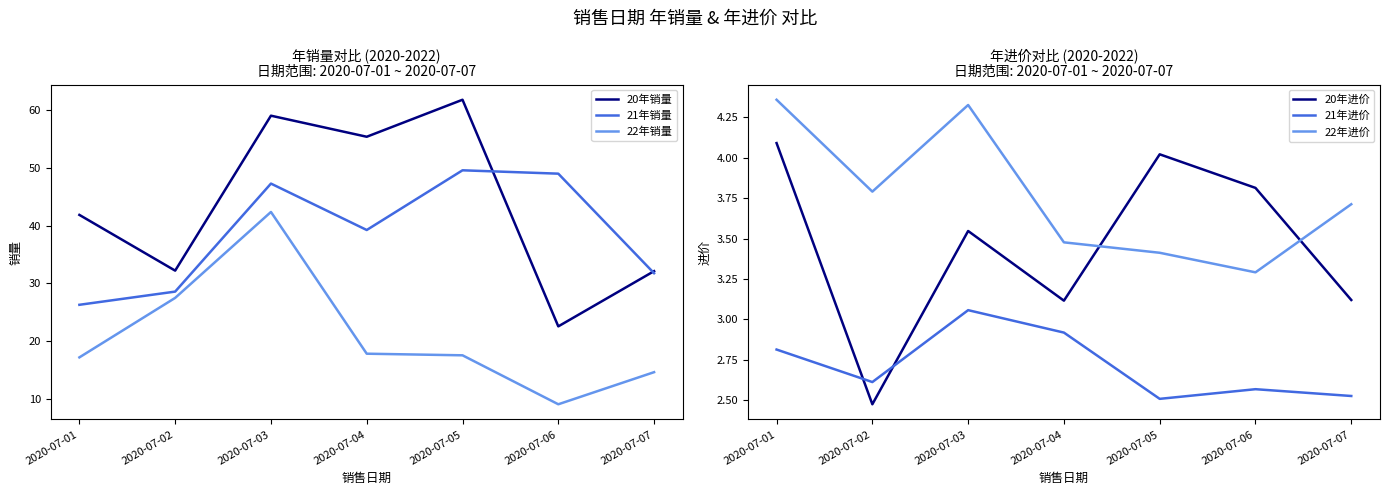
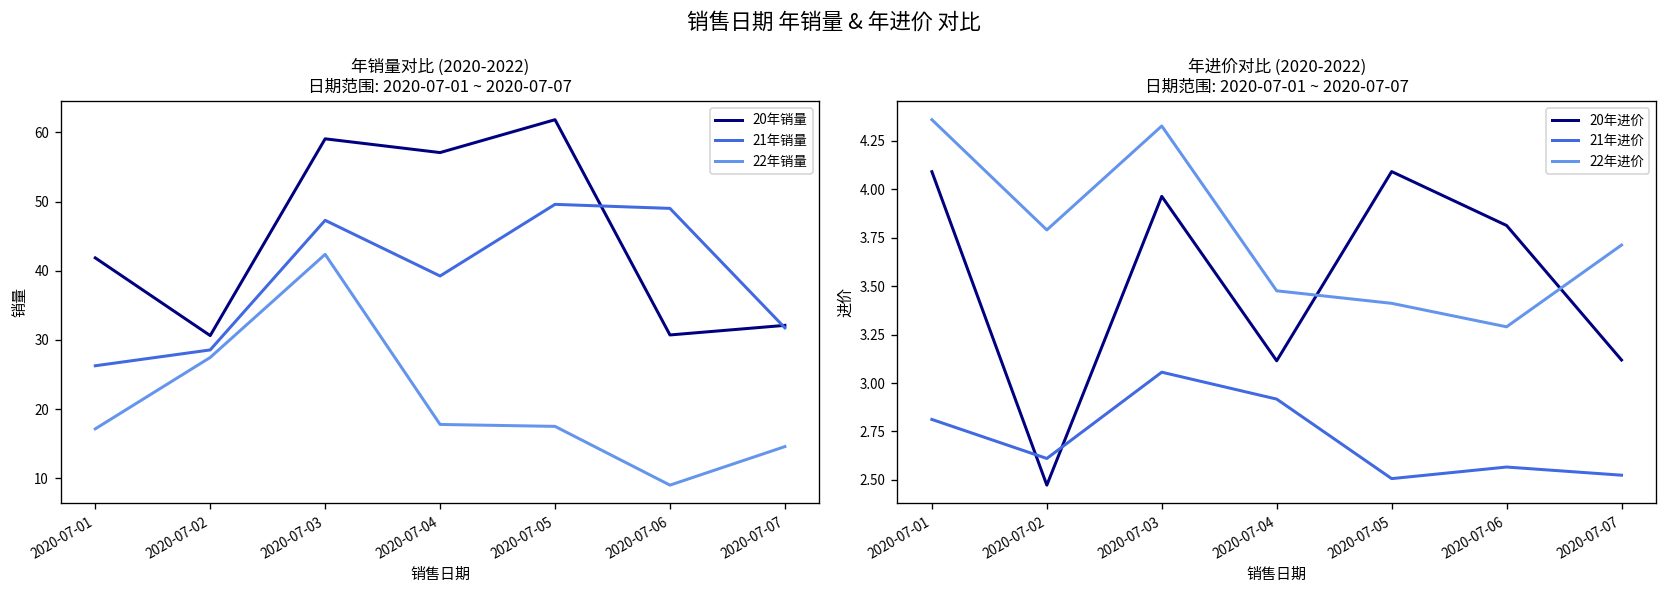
年销量对比 (2020-2022) 日期范围: 2020-07-01 ~ 2020-07-07, 20年销量, 2020-07-02: 32 -> 31
年销量对比 (2020-2022) 日期范围: 2020-07-01 ~ 2020-07-07, 20年销量, 2020-07-04: 55 -> 57
年销量对比 (2020-2022) 日期范围: 2020-07-01 ~ 2020-07-07, 20年销量, 2020-07-06: 23 -> 31
年进价对比 (2020-2022) 日期范围: 2020-07-01 ~ 2020-07-07, 20年进价, 2020-07-03: 3.55 -> 3.96
年进价对比 (2020-2022) 日期范围: 2020-07-01 ~ 2020-07-07, 20年进价, 2020-07-05: 4.02 -> 4.09
